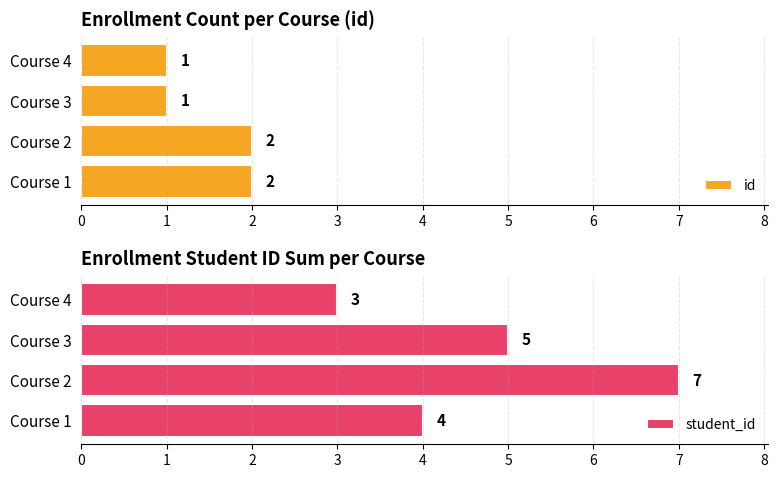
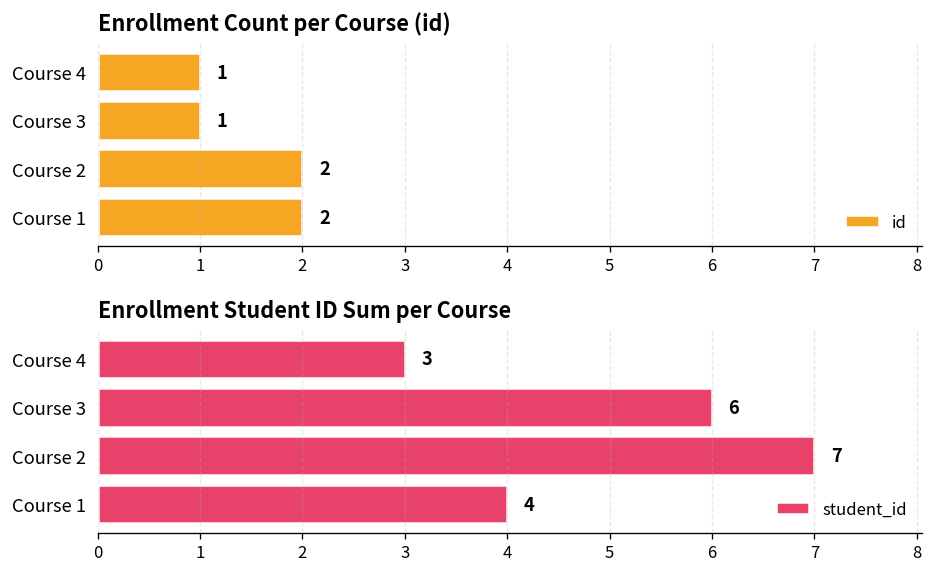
Enrollment Student ID Sum per Course, Course 3: 5 -> 6
